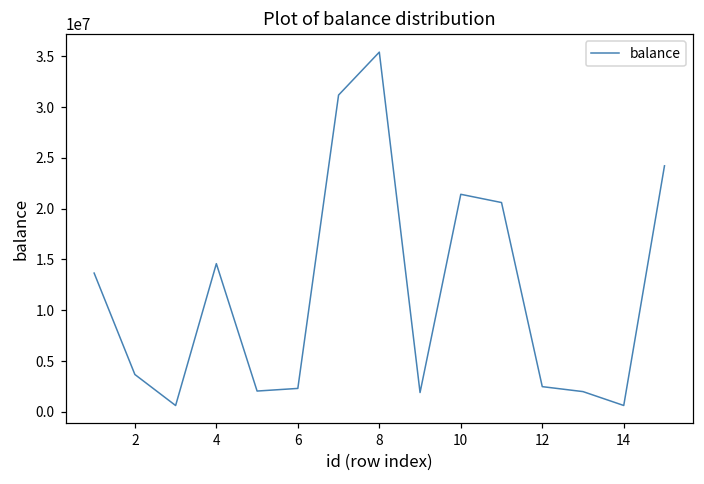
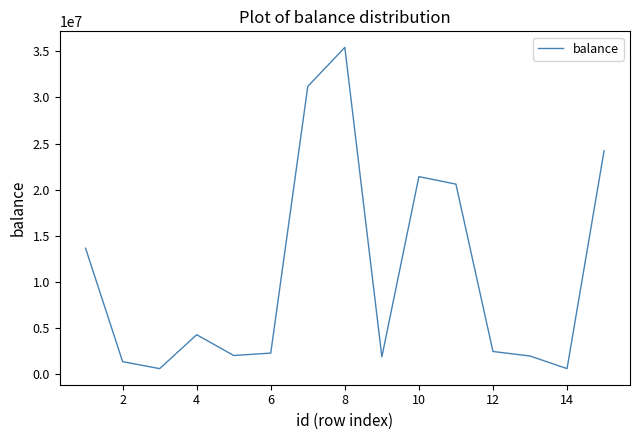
2: 4000000 -> 1000000
4: 15000000 -> 4000000
